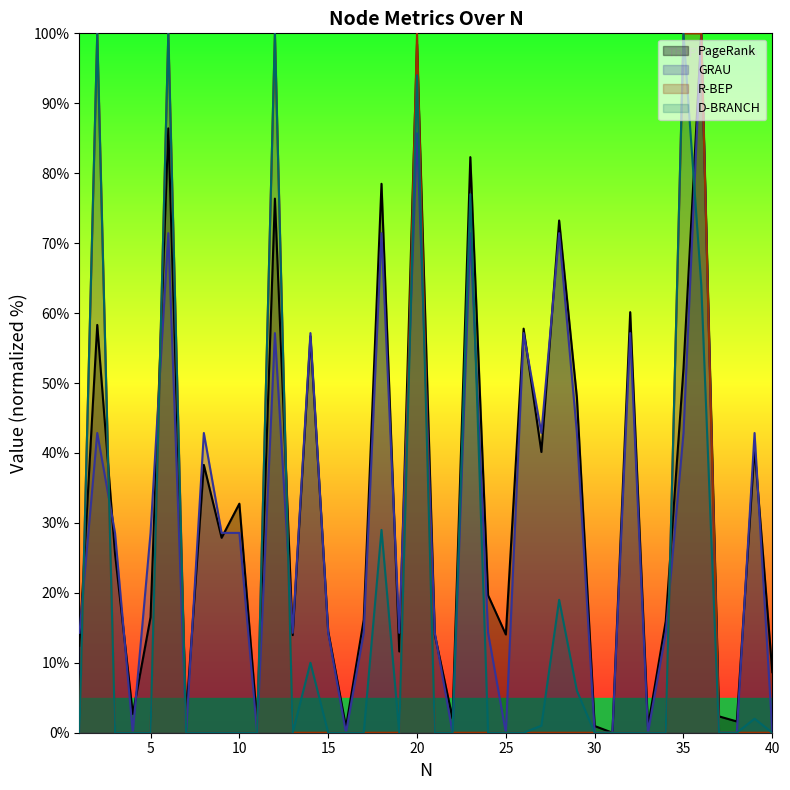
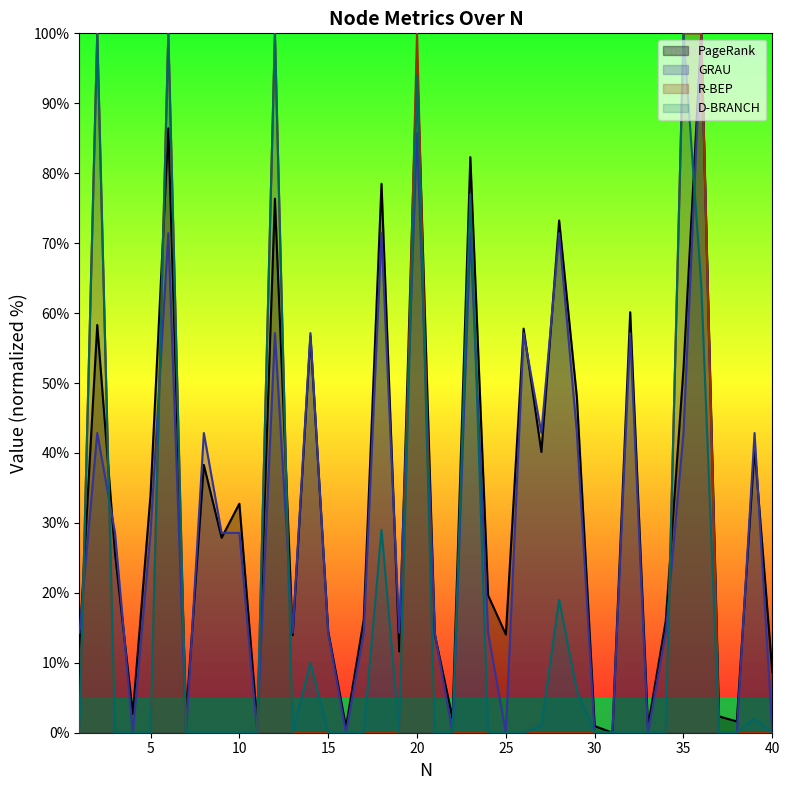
PageRank, 5: 17% -> 34%
PageRank, 20: 98% -> 96%
